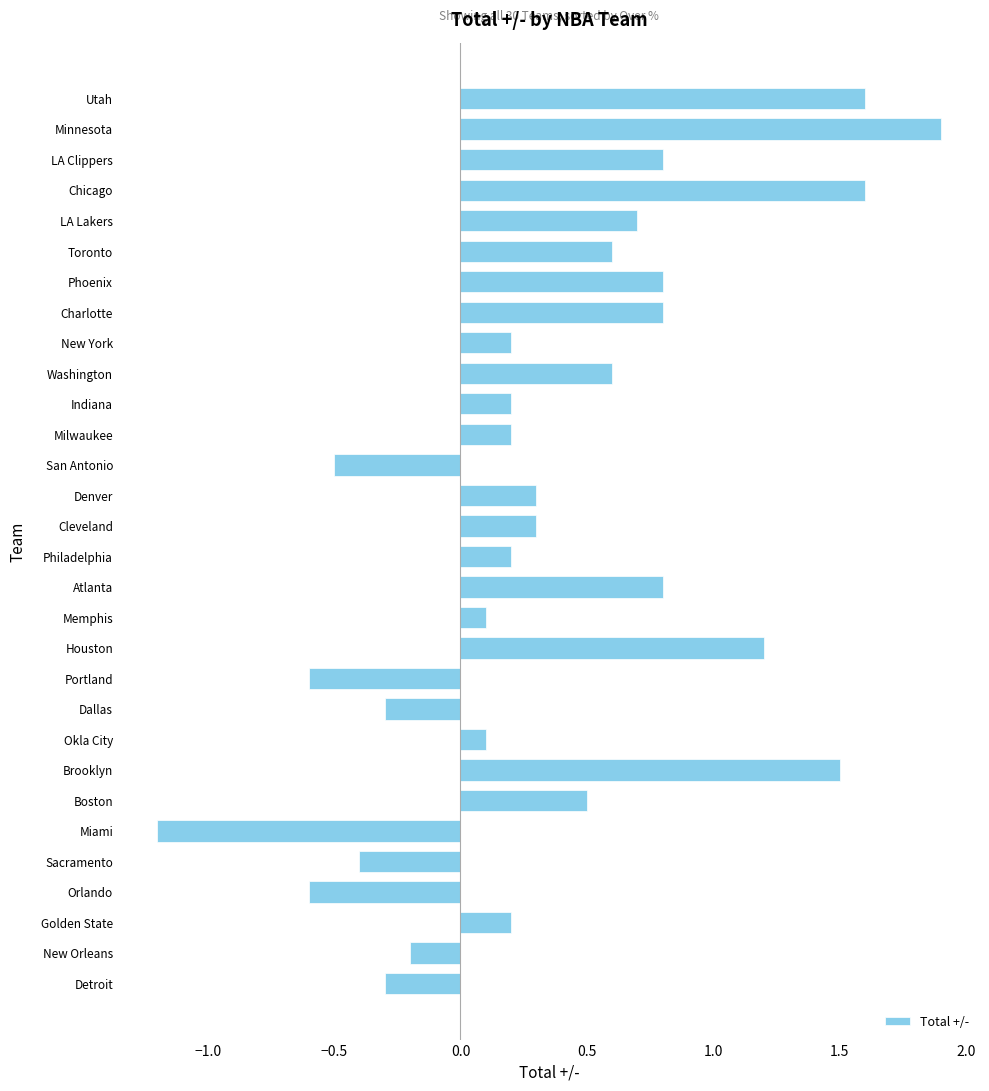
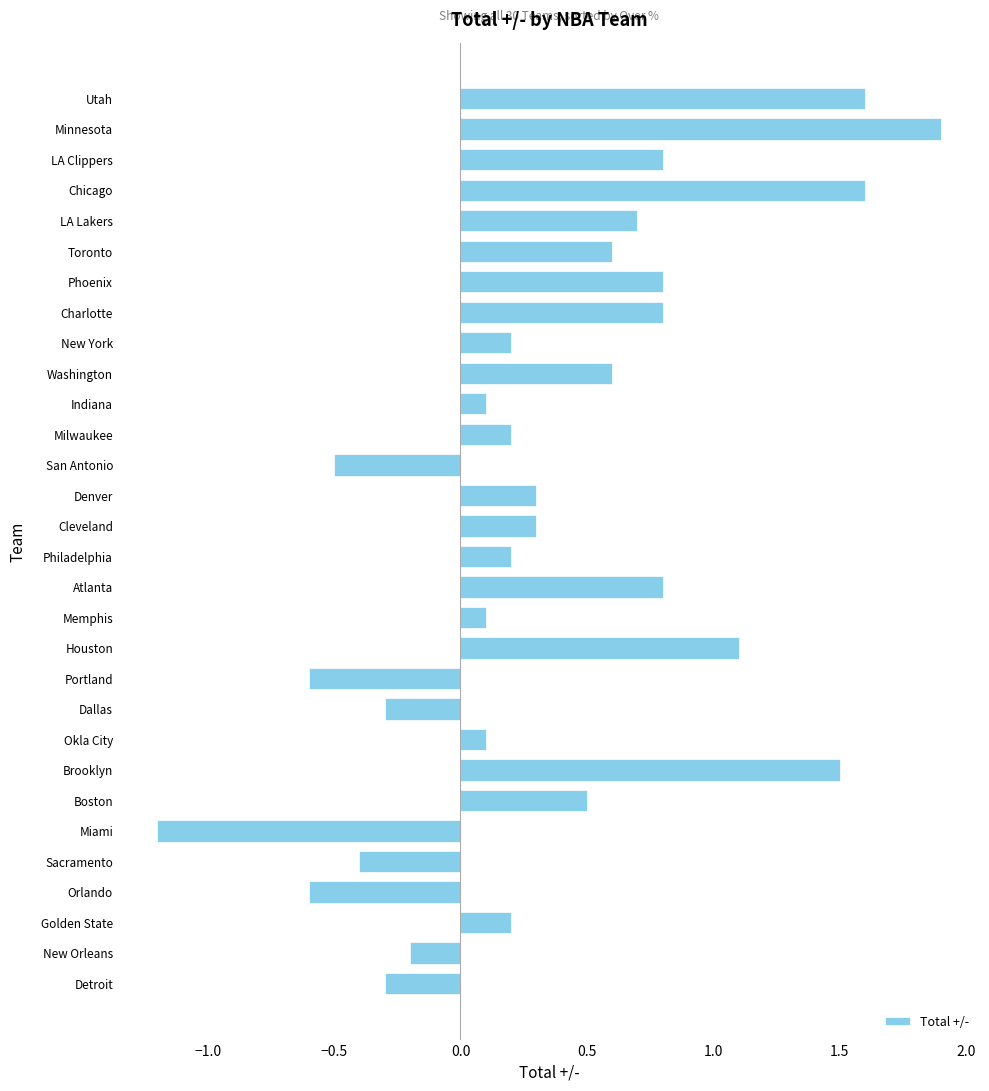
Indiana: 0.2 -> 0.1
Houston: 1.2 -> 1.1
